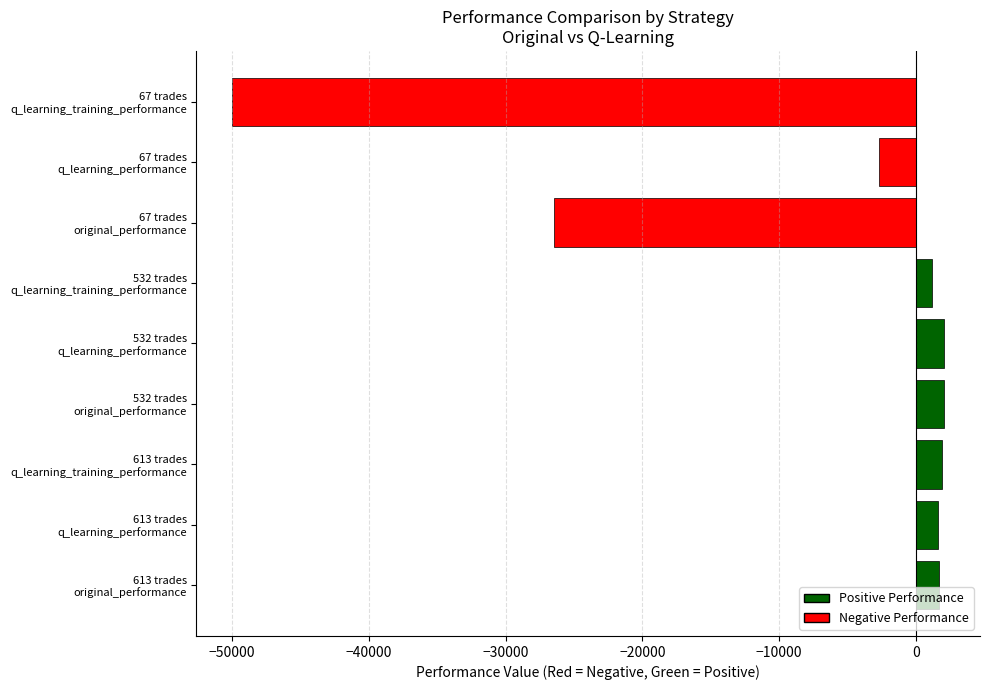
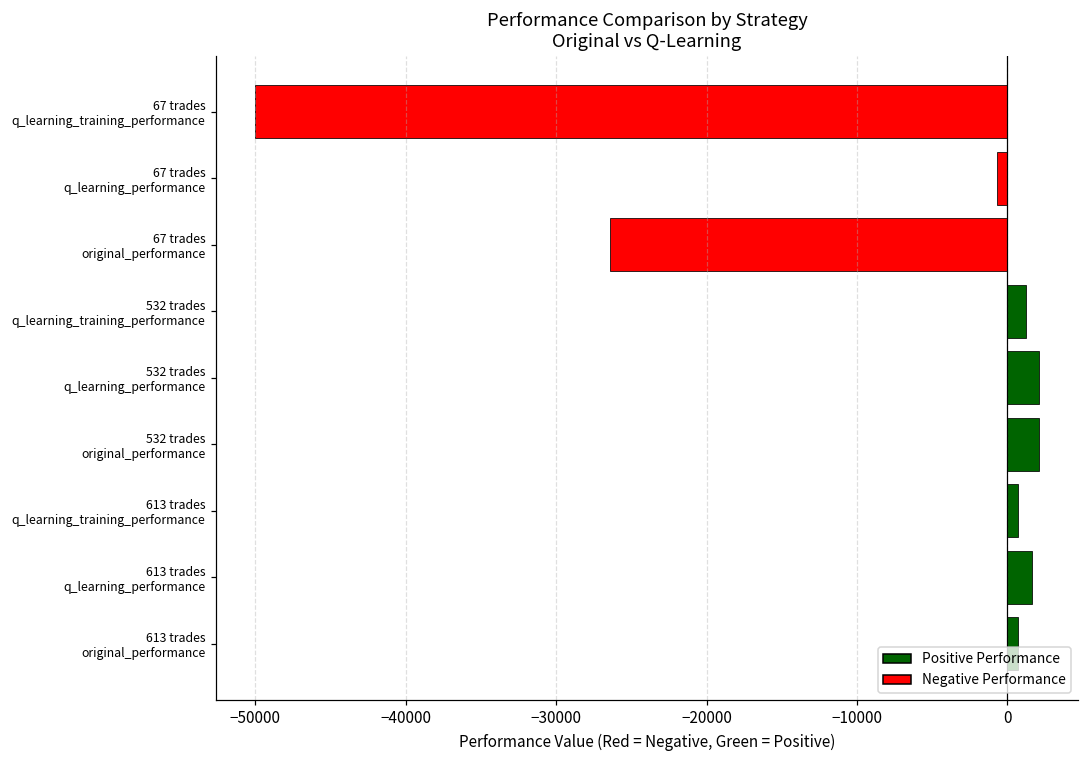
67 trades q_learning_performance: -2700 -> -700
613 trades q_learning_training_performance: 1900 -> 700
613 trades original_performance: 1700 -> 700
